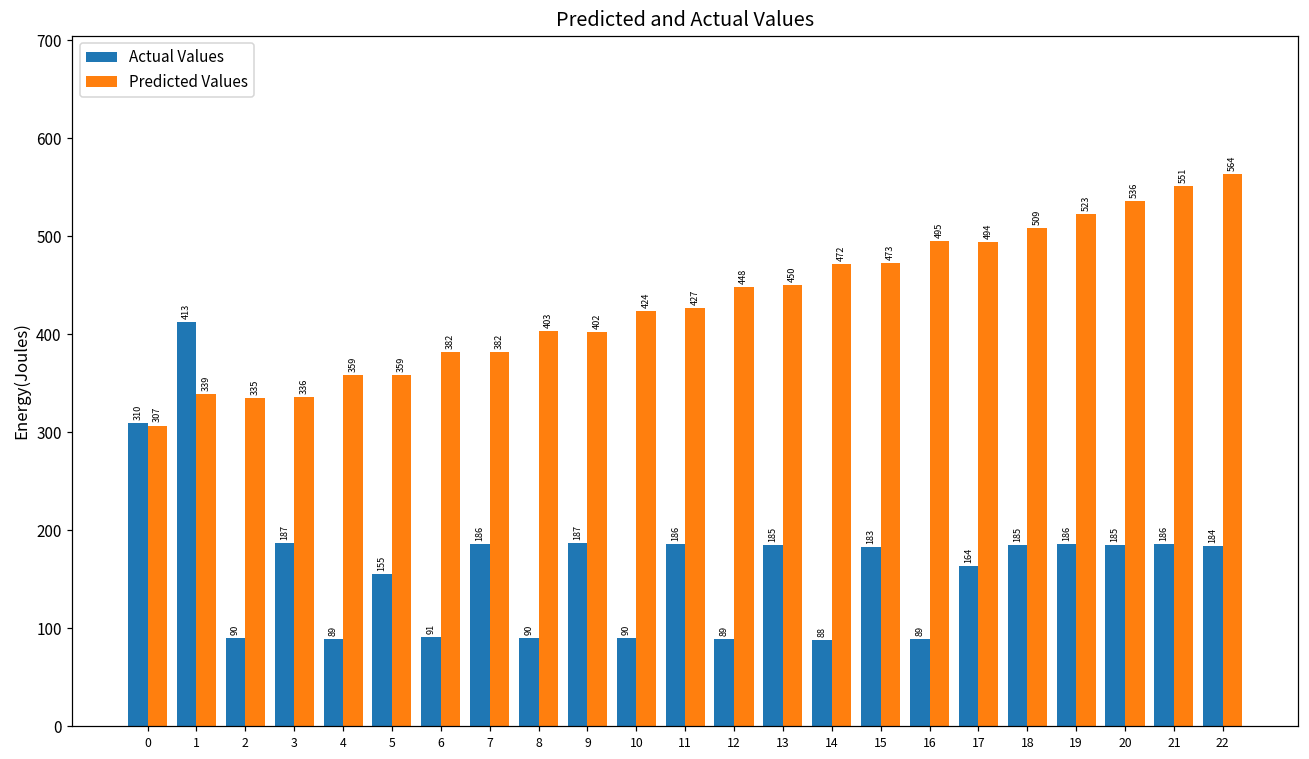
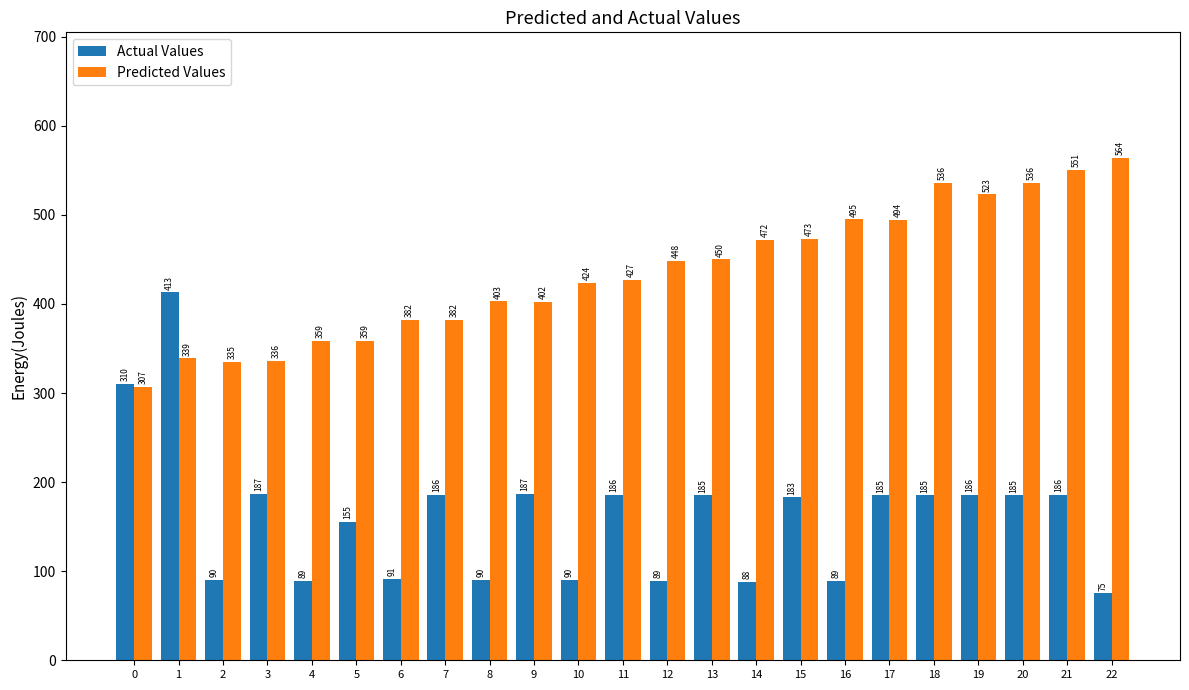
Actual Values, 17: 164 -> 185
Predicted Values, 18: 509 -> 536
Actual Values, 22: 184 -> 75
